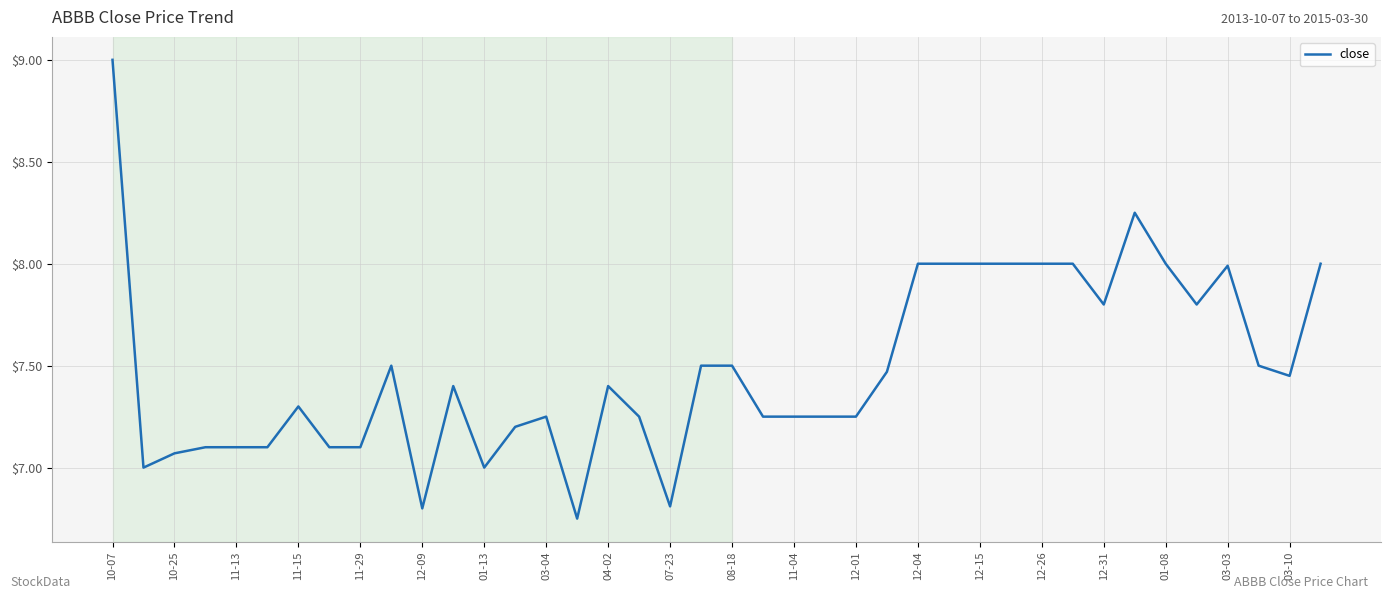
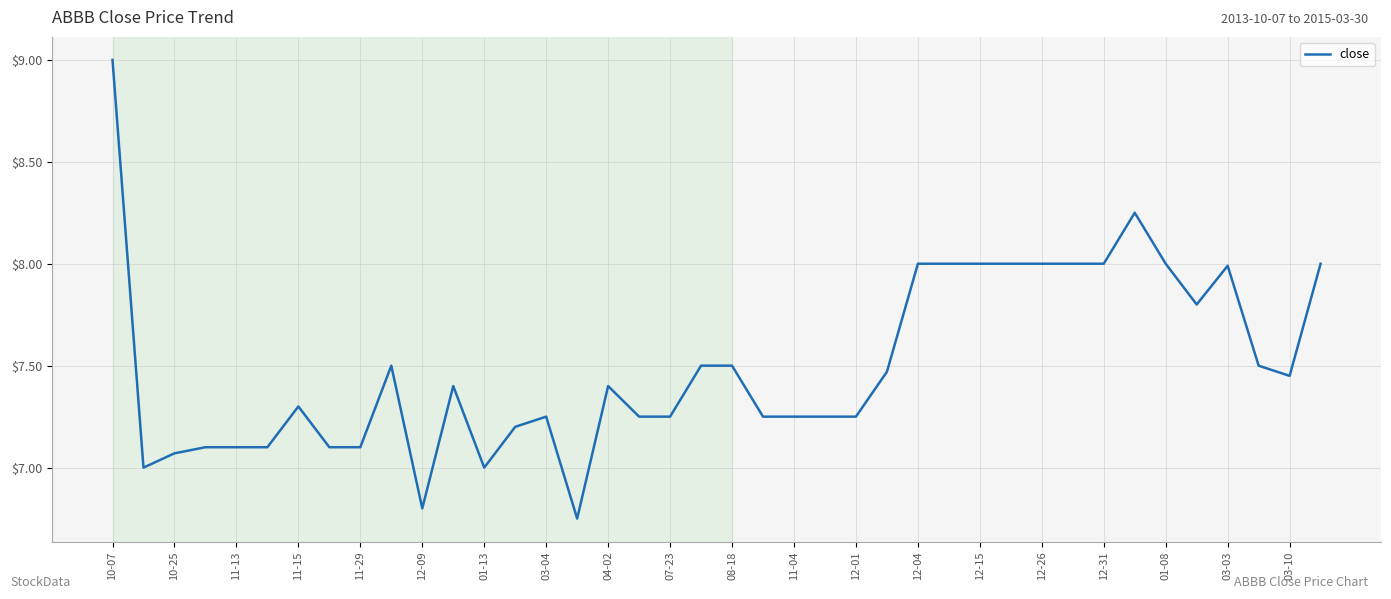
07-23: $6.81 -> $7.25
12-31: $7.8 -> $8.0
